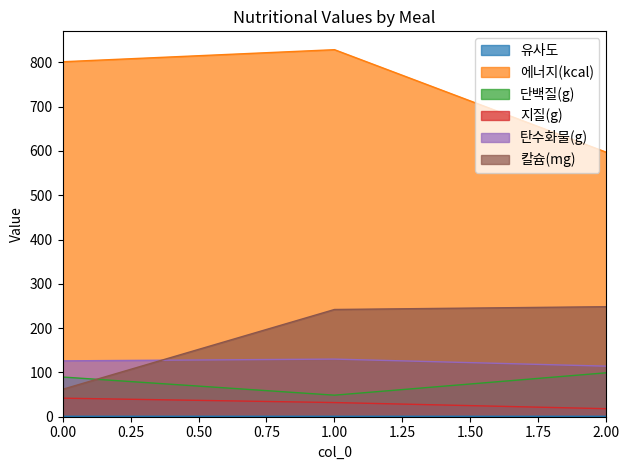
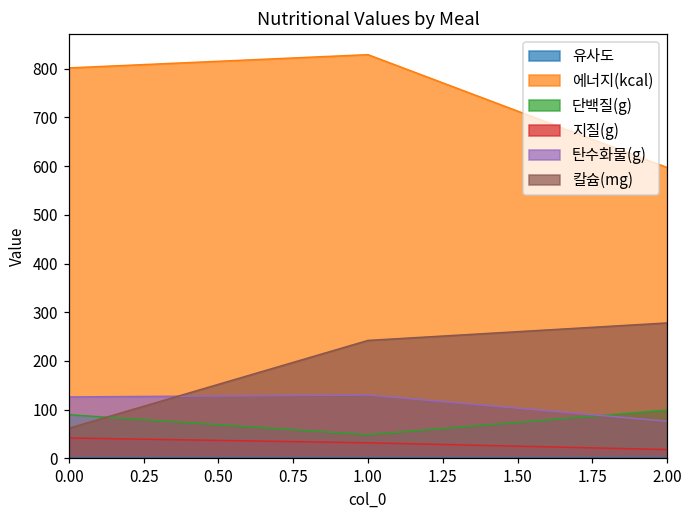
탄수화물(g), 2.00: 110 -> 80
칼슘(mg), 2.00: 250 -> 280
